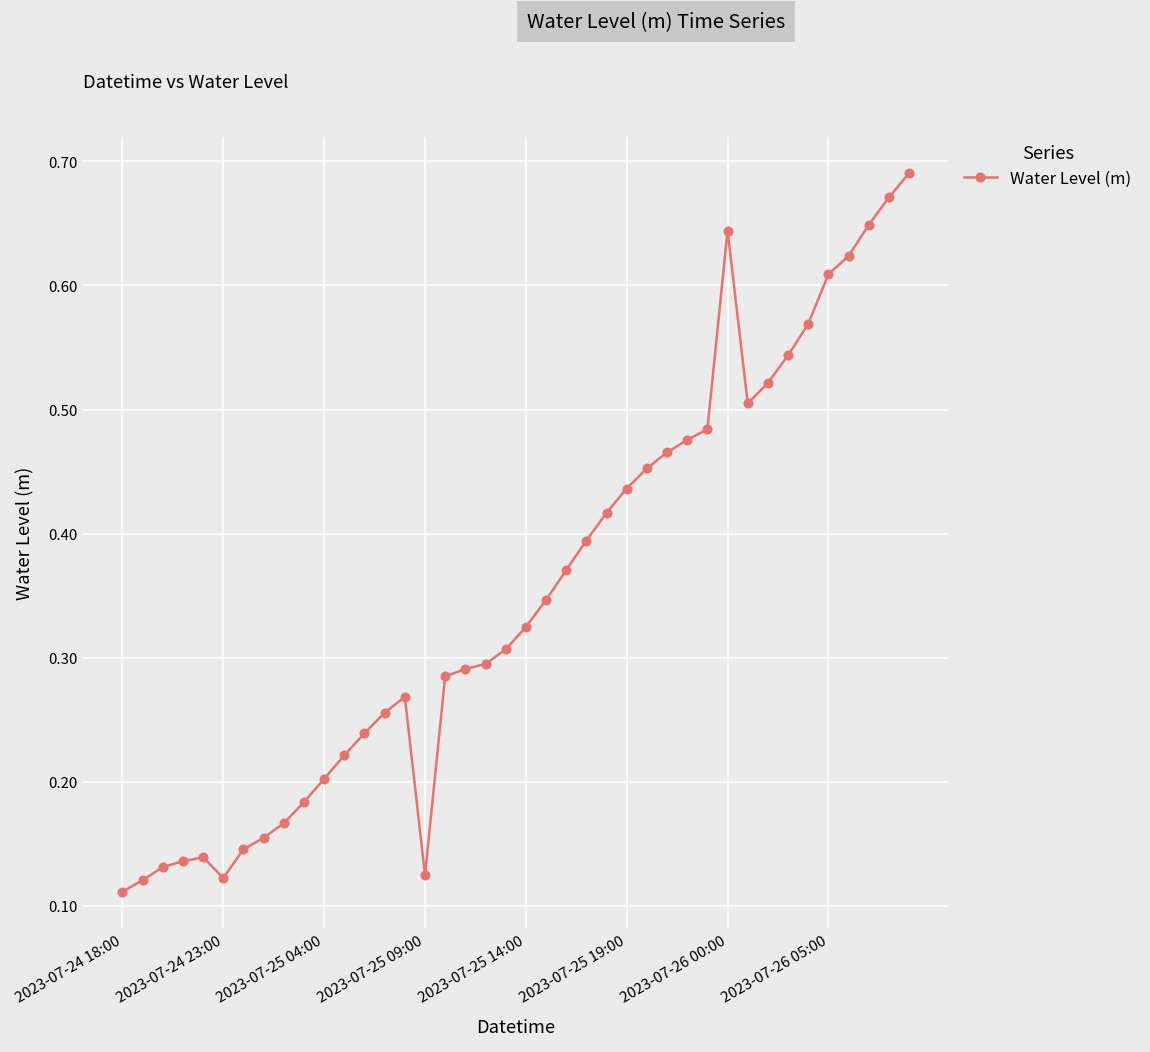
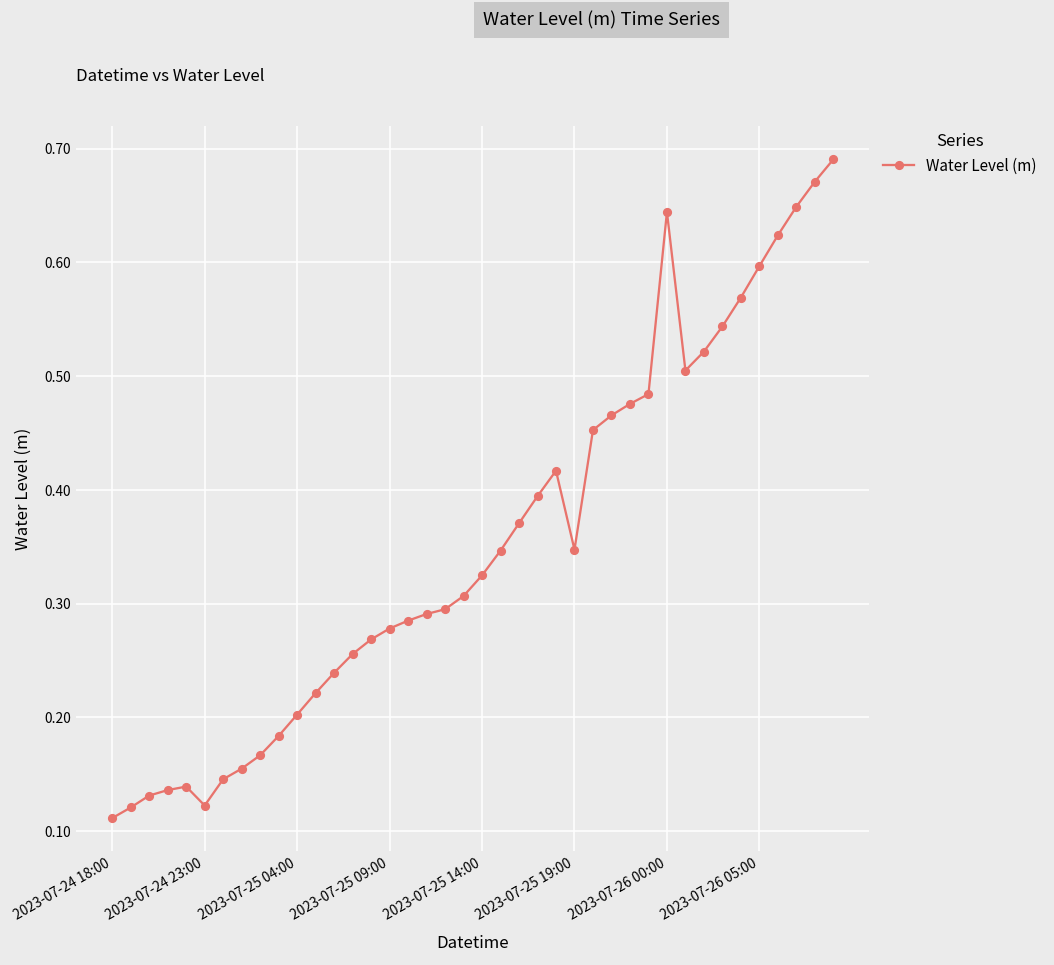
2023-07-25 09:00: 0.125 -> 0.278
2023-07-25 19:00: 0.436 -> 0.347
2023-07-26 05:00: 0.609 -> 0.597
